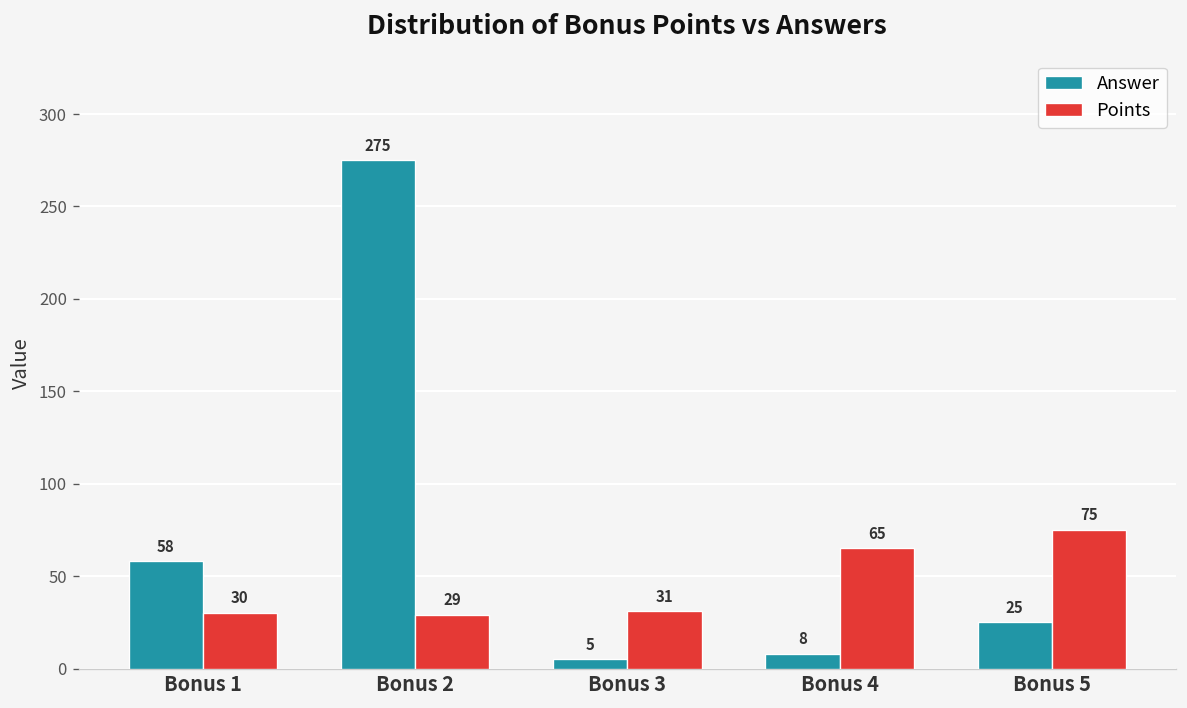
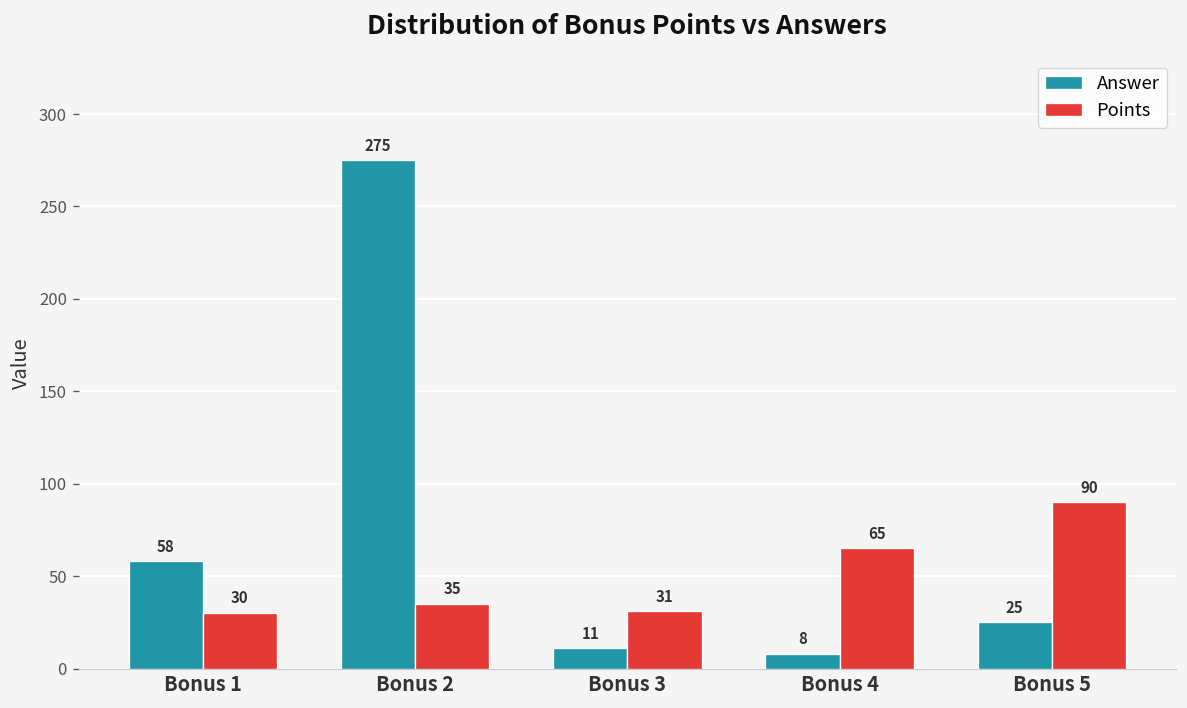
Points, Bonus 2: 29 -> 35
Answer, Bonus 3: 5 -> 11
Points, Bonus 5: 75 -> 90
